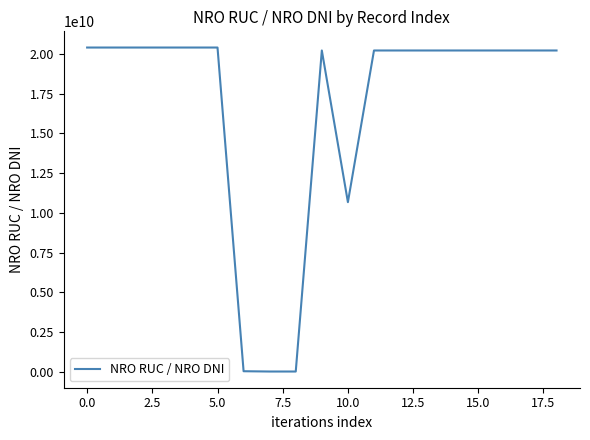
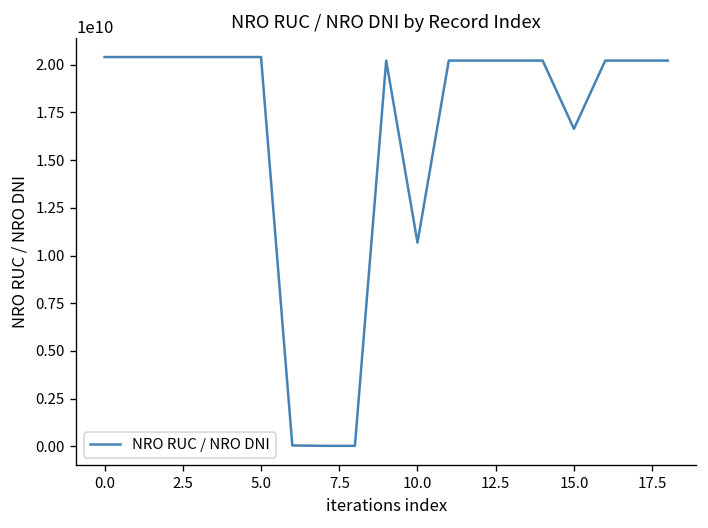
15.0: 20200000000 -> 16600000000
